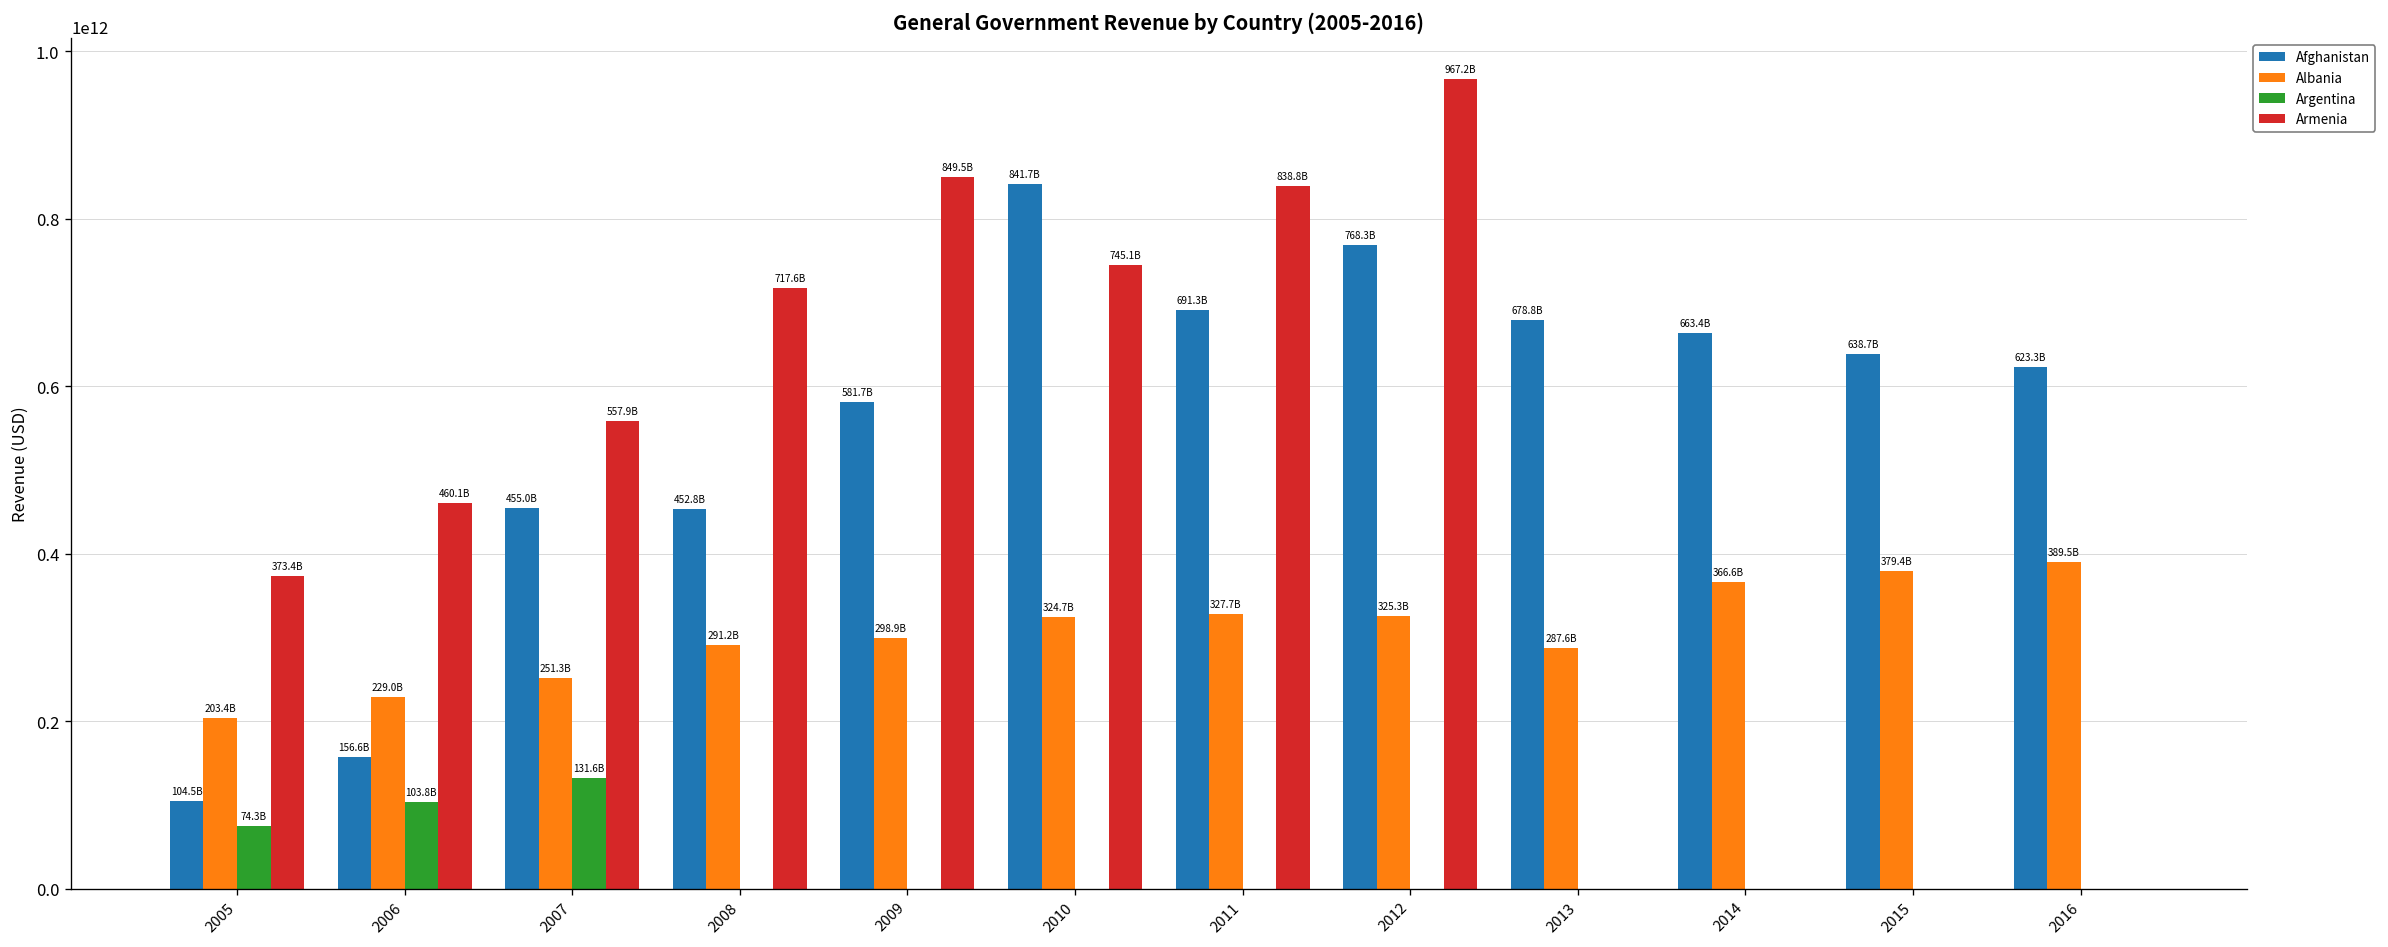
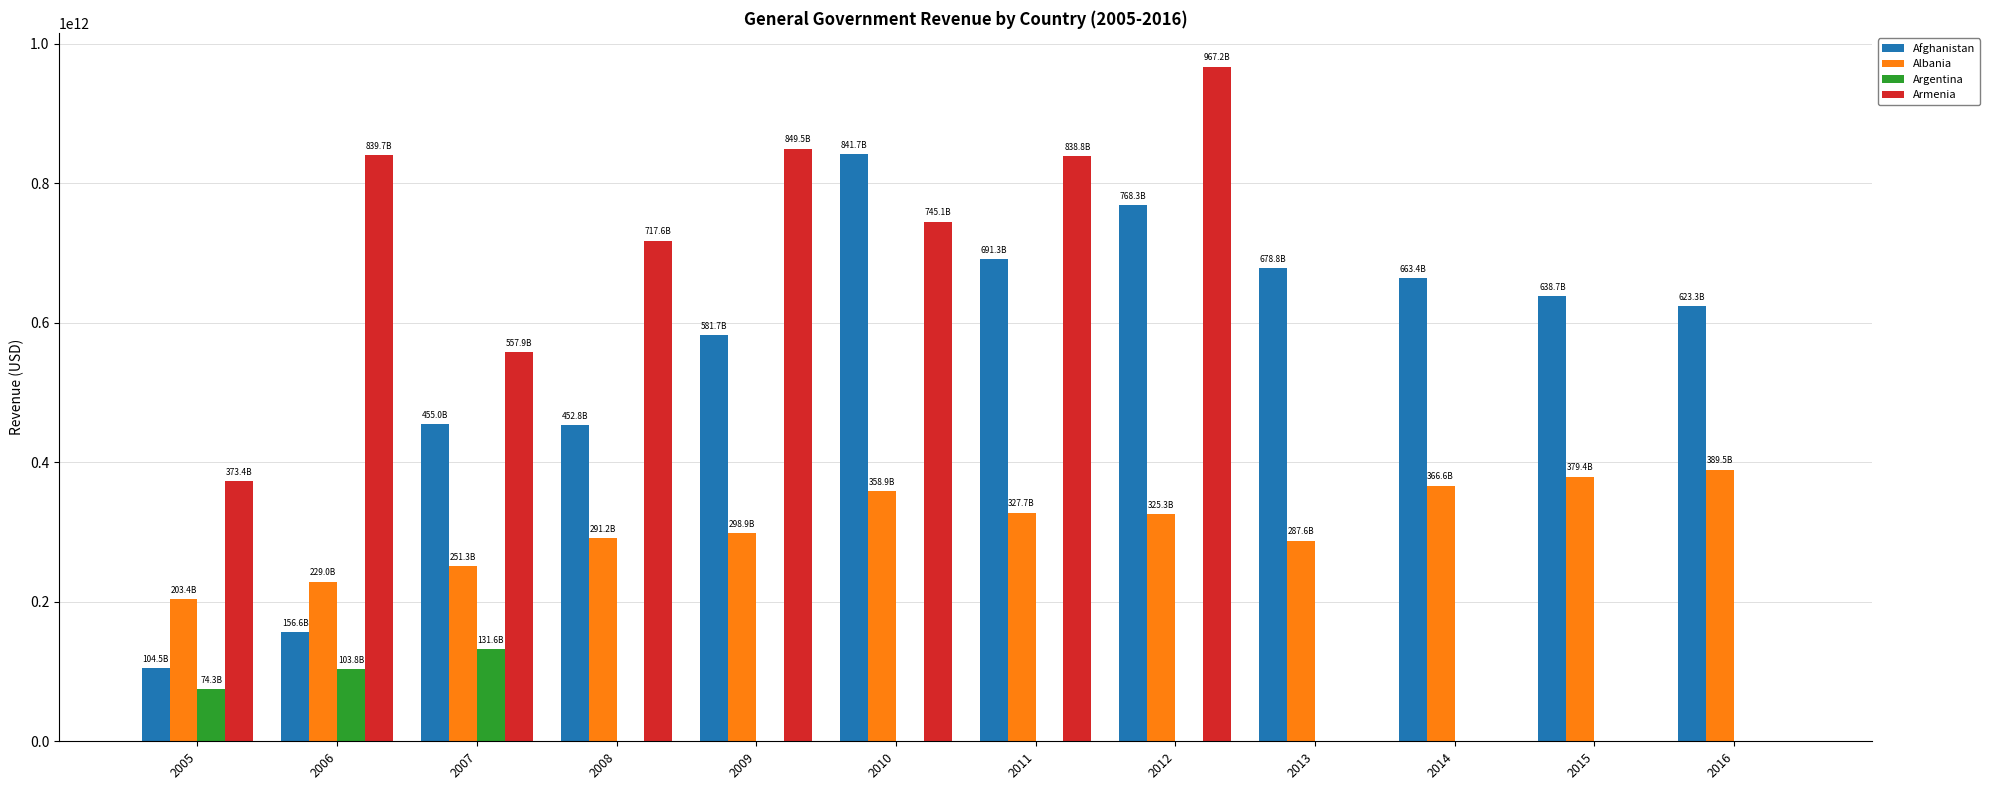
Armenia, 2006: 460.1B -> 839.7B
Albania, 2010: 324.7B -> 358.9B
